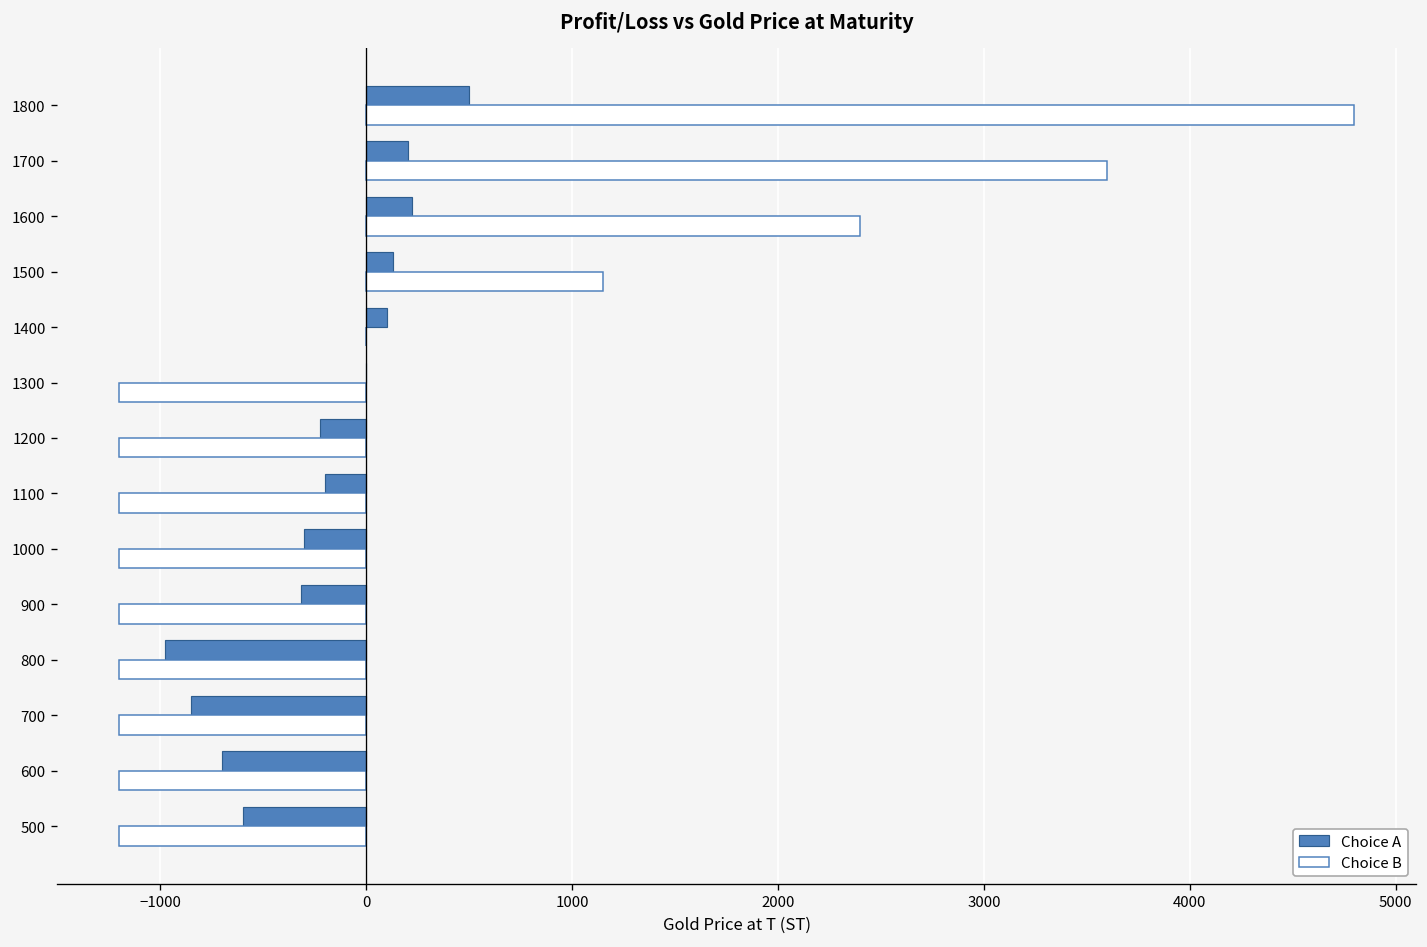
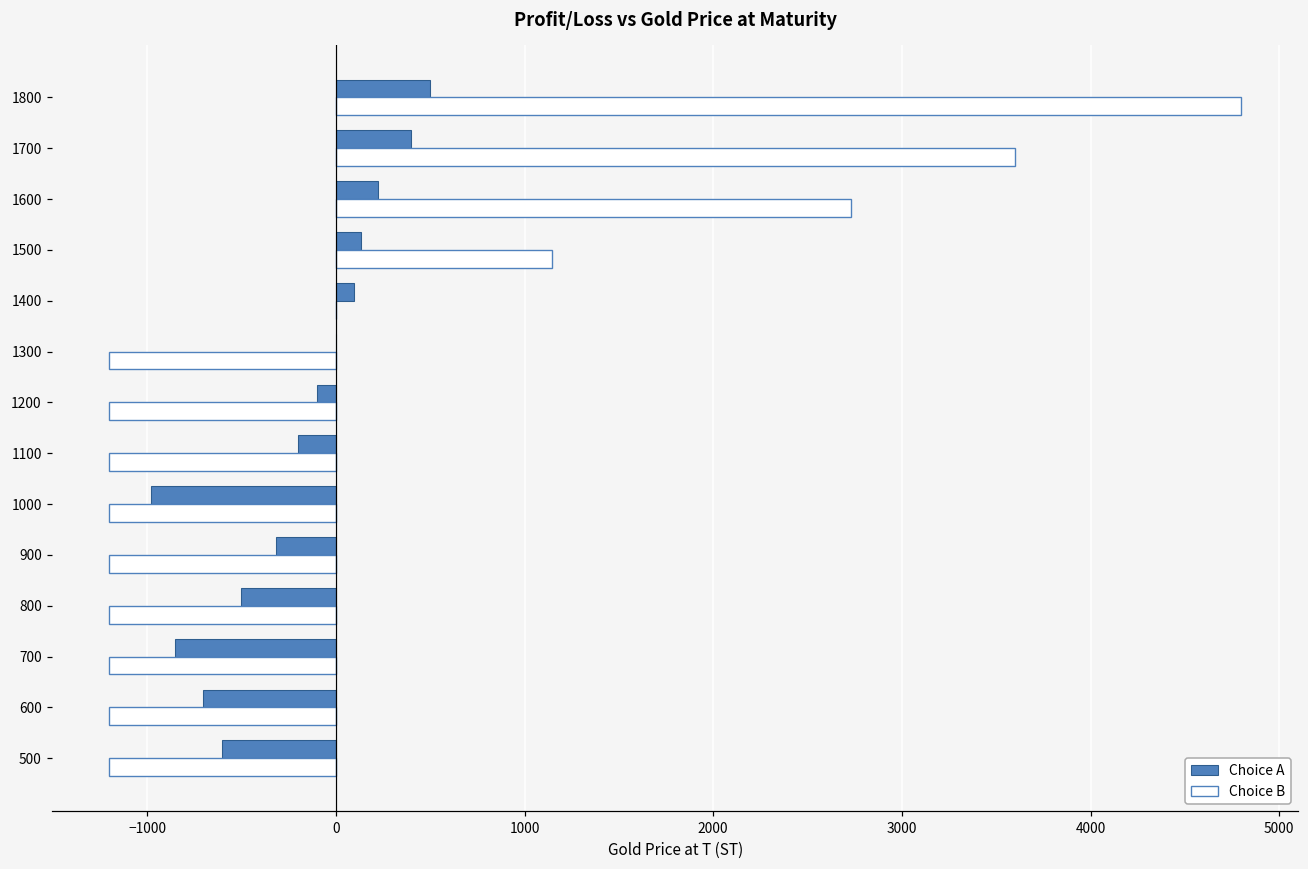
Choice A, 1700: 200 -> 400
Choice B, 1600: 2400 -> 2730
Choice A, 1200: -230 -> -100
Choice A, 1000: -300 -> -980
Choice A, 800: -980 -> -500
